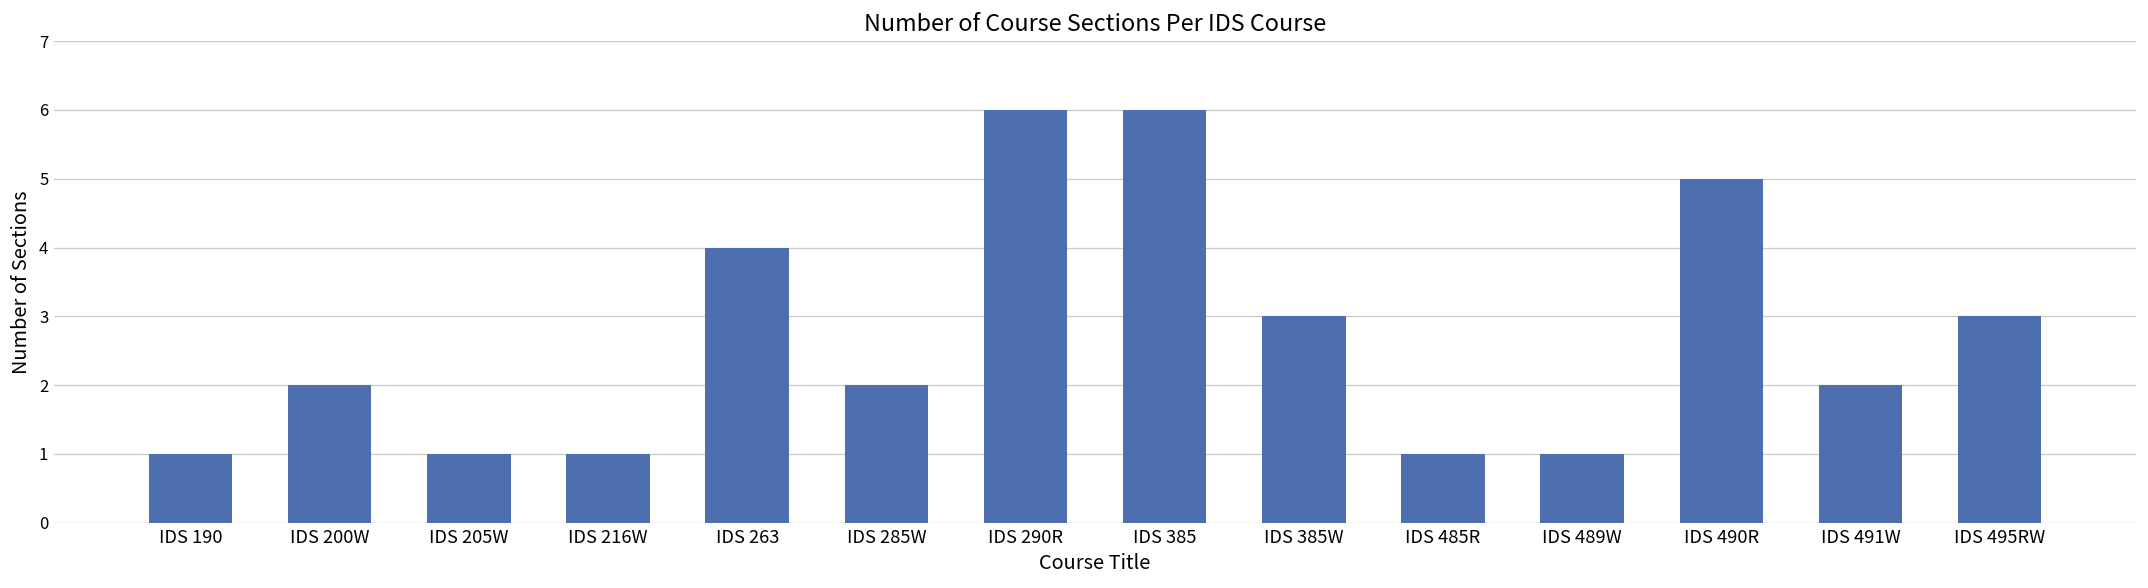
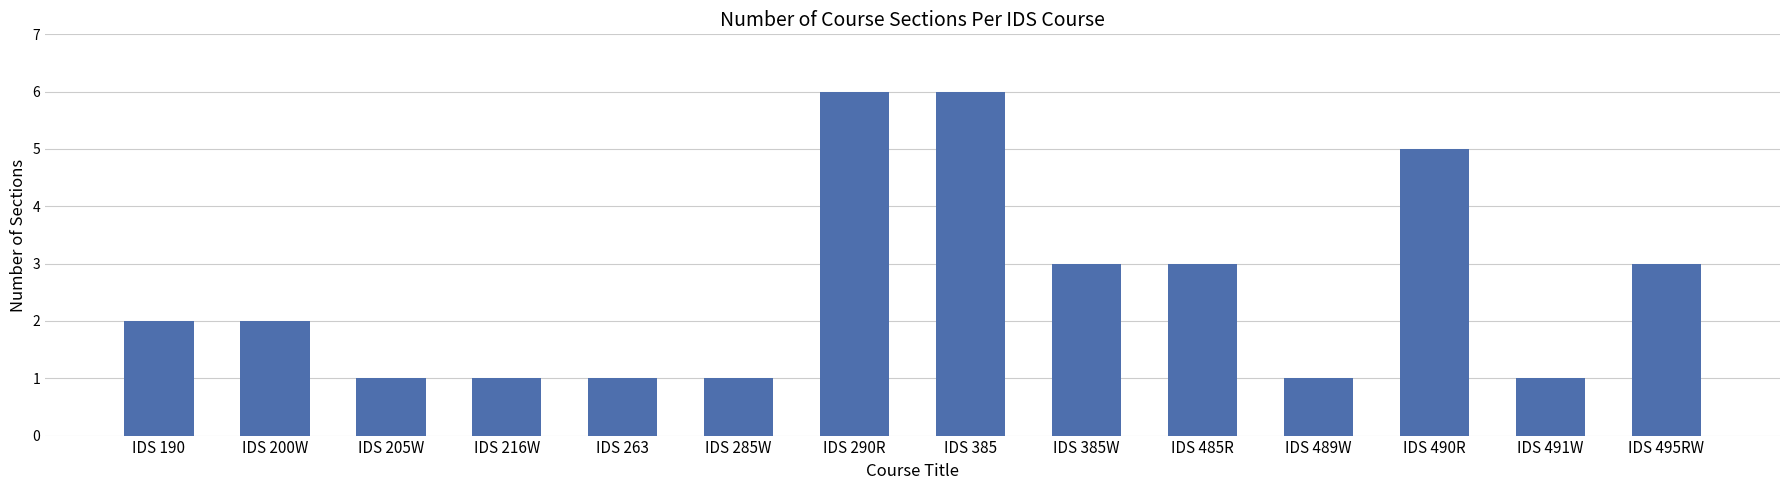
IDS 190: 1 -> 2
IDS 263: 4 -> 1
IDS 285W: 2 -> 1
IDS 485R: 1 -> 3
IDS 491W: 2 -> 1
